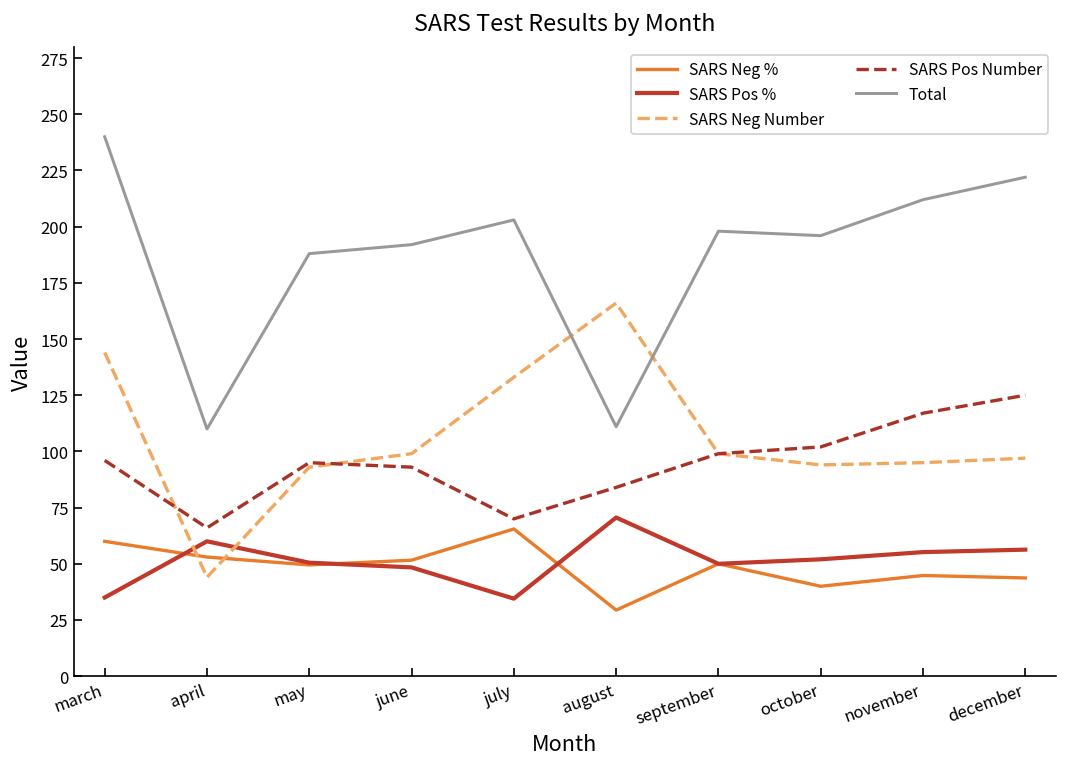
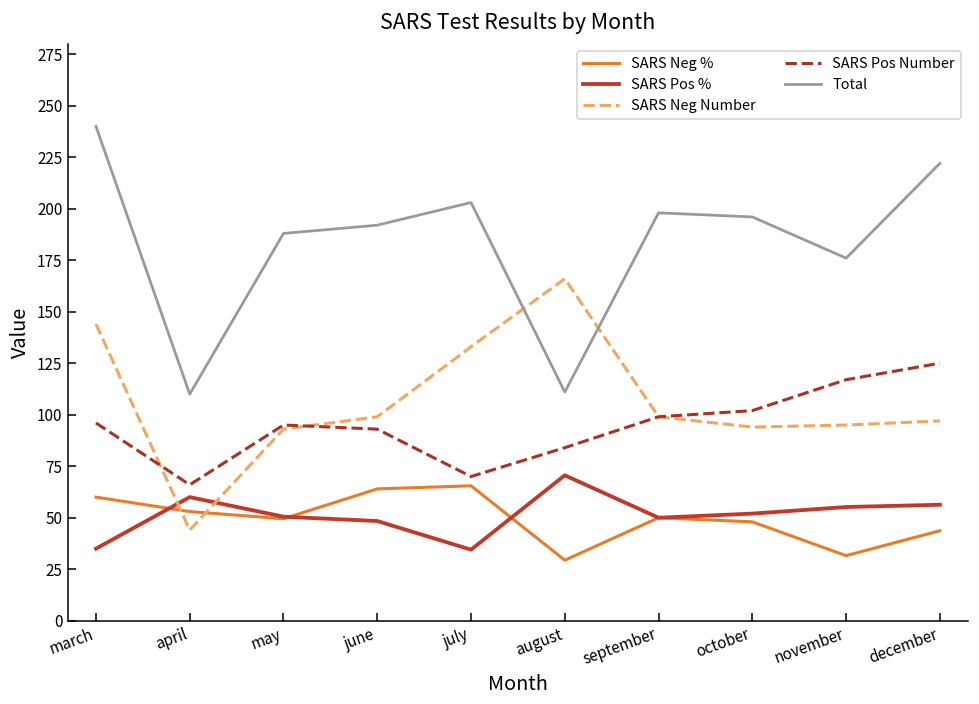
SARS Neg %, june: 52 -> 64
SARS Neg %, october: 40 -> 48
SARS Neg %, november: 45 -> 32
Total, november: 212 -> 176
